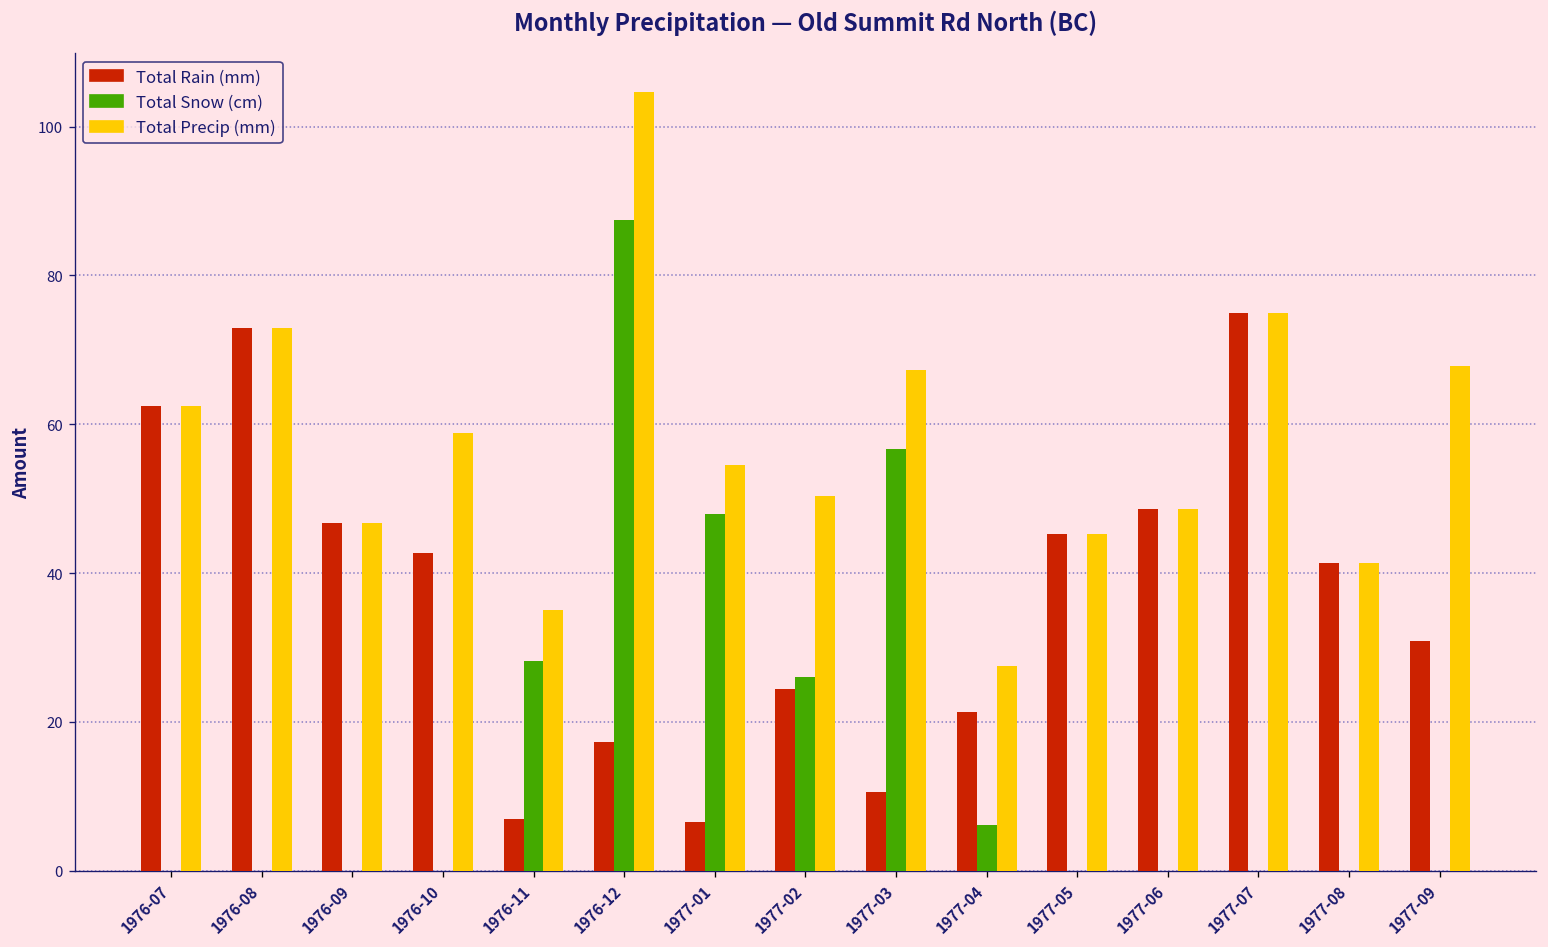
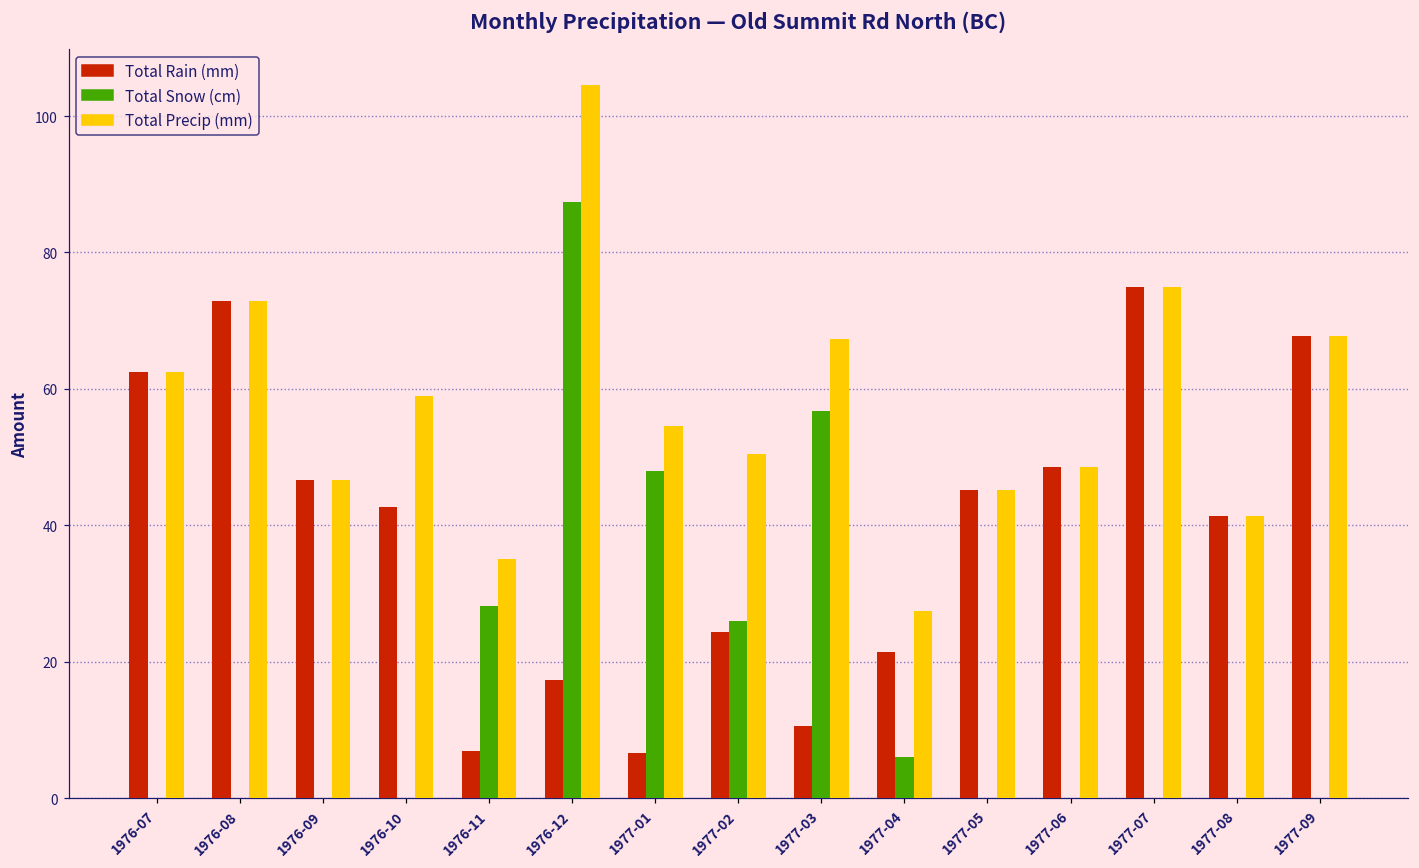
Total Rain (mm), 1977-09: 31 -> 68
